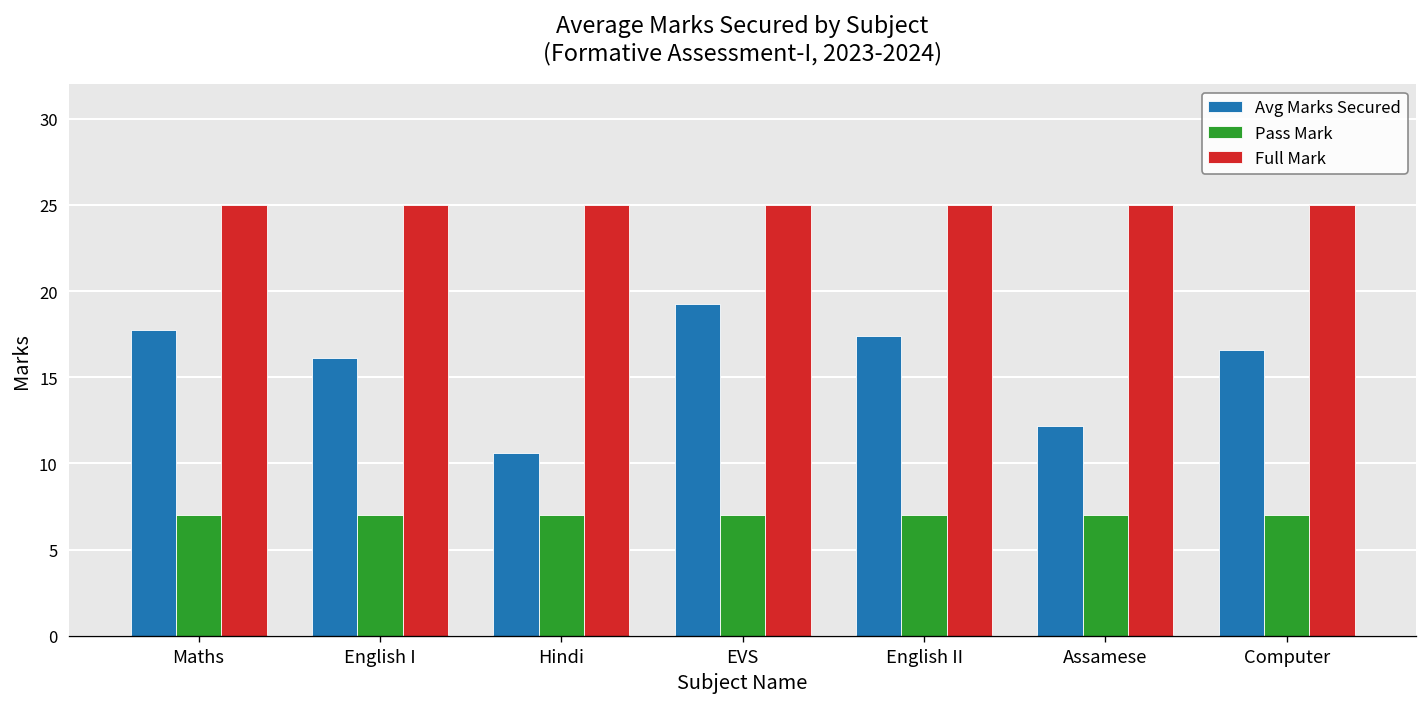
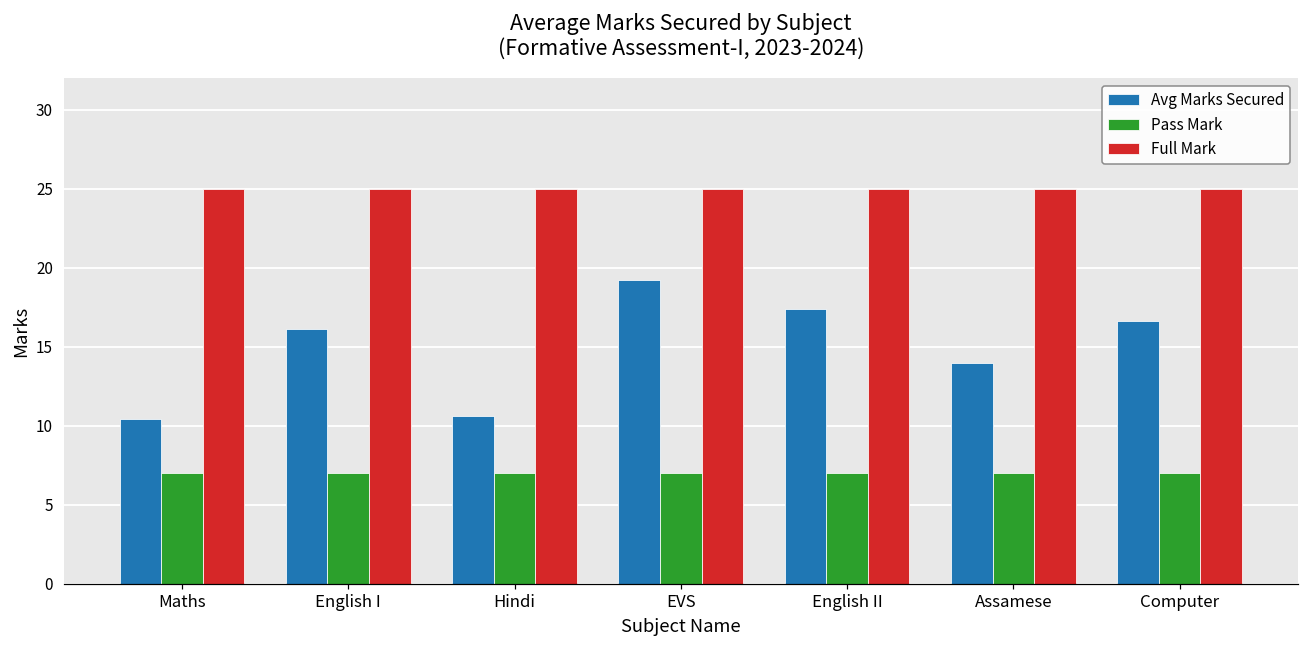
Avg Marks Secured, Maths: 17.8 -> 10.4
Avg Marks Secured, Assamese: 12.2 -> 14.0
